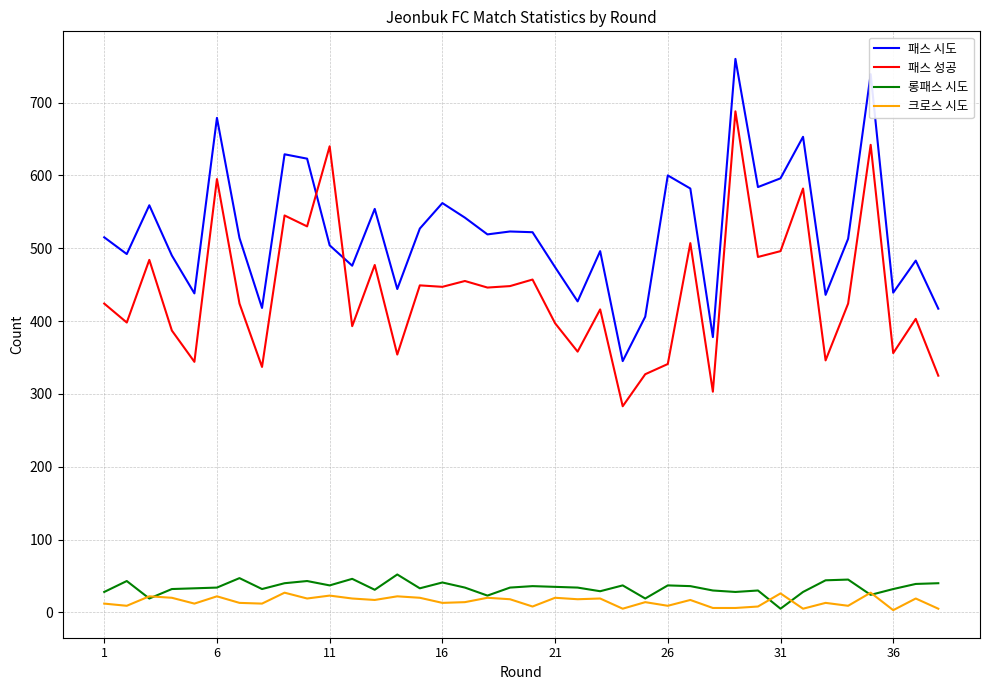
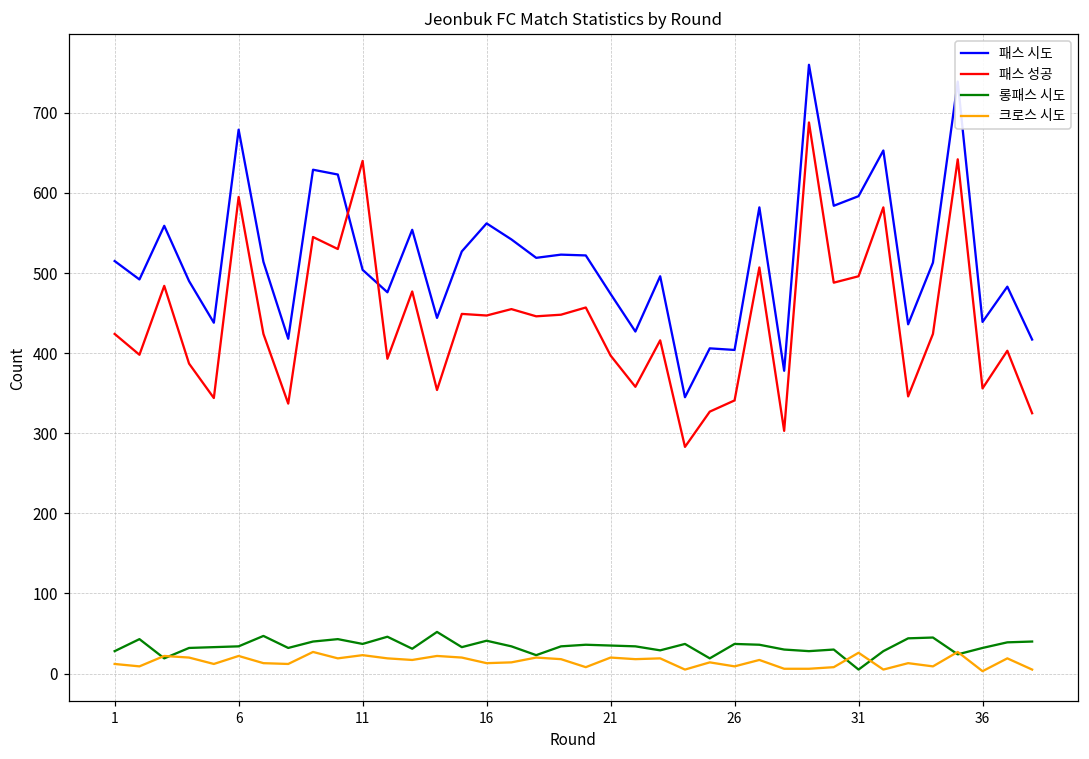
패스 시도, 26: 600 -> 400
